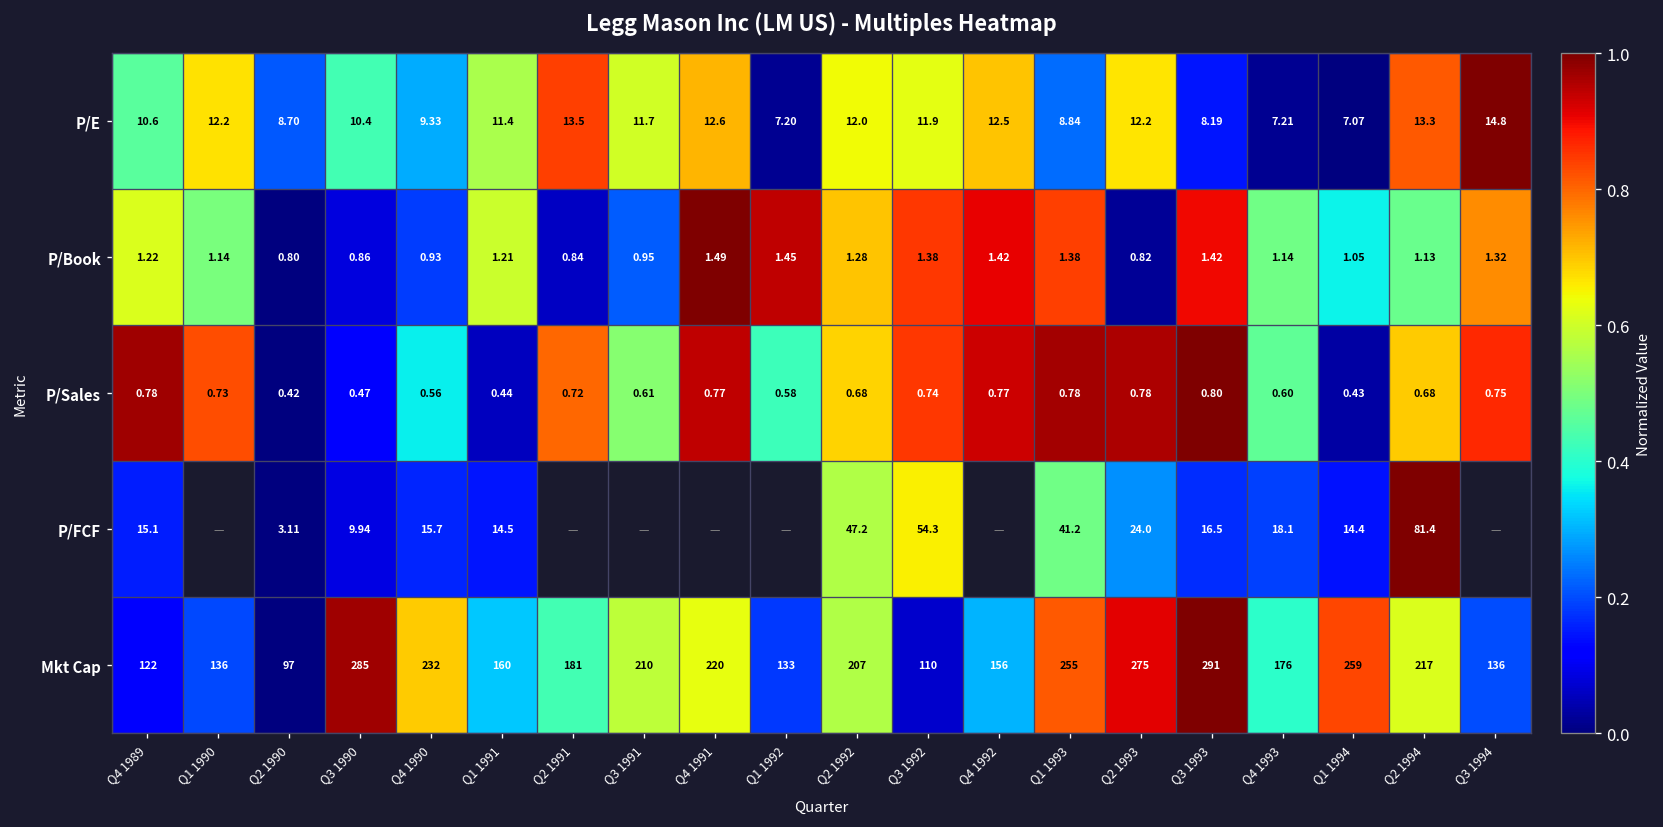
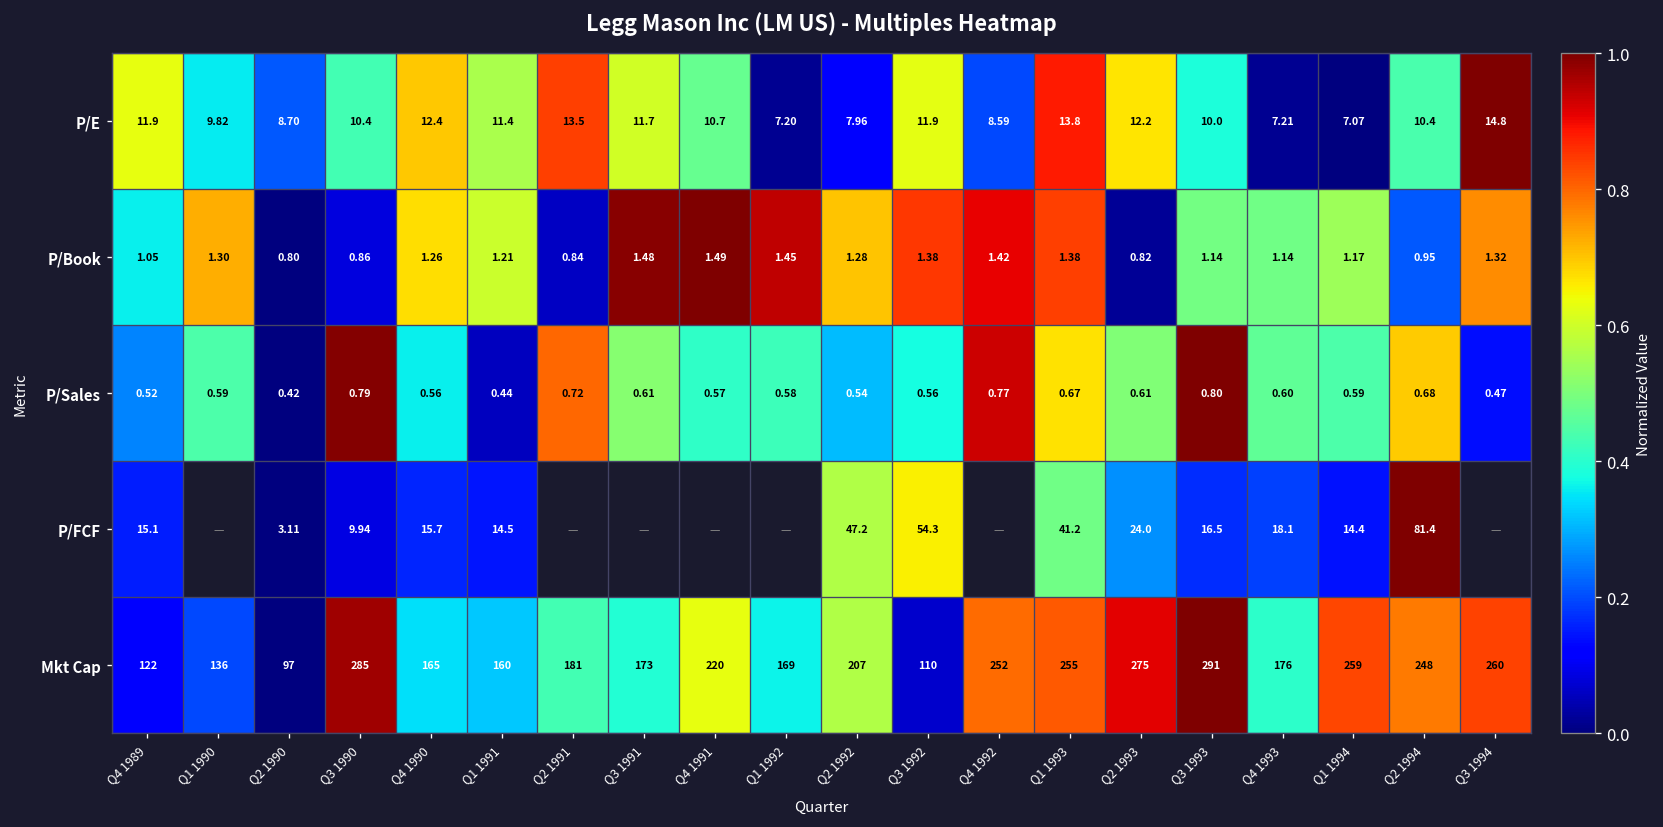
P/E, Q4 1989: 10.6 -> 11.9
P/E, Q1 1990: 12.2 -> 9.82
P/E, Q4 1990: 9.33 -> 12.4
P/E, Q4 1991: 12.6 -> 10.7
P/E, Q2 1992: 12.0 -> 7.96
P/E, Q4 1992: 12.5 -> 8.59
P/E, Q1 1993: 8.84 -> 13.8
P/E, Q3 1993: 8.19 -> 10.0
P/E, Q2 1994: 13.3 -> 10.4
P/Book, Q4 1989: 1.22 -> 1.05
P/Book, Q1 1990: 1.14 -> 1.30
P/Book, Q4 1990: 0.93 -> 1.26
P/Book, Q3 1991: 0.95 -> 1.48
P/Book, Q3 1993: 1.42 -> 1.14
P/Book, Q1 1994: 1.05 -> 1.17
P/Book, Q2 1994: 1.13 -> 0.95
P/Sales, Q4 1989: 0.78 -> 0.52
P/Sales, Q1 1990: 0.73 -> 0.59
P/Sales, Q3 1990: 0.47 -> 0.79
P/Sales, Q4 1991: 0.77 -> 0.57
P/Sales, Q2 1992: 0.68 -> 0.54
P/Sales, Q3 1992: 0.74 -> 0.56
P/Sales, Q1 1993: 0.78 -> 0.67
P/Sales, Q2 1993: 0.78 -> 0.61
P/Sales, Q1 1994: 0.43 -> 0.59
P/Sales, Q3 1994: 0.75 -> 0.47
Mkt Cap, Q4 1990: 232 -> 165
Mkt Cap, Q3 1991: 210 -> 173
Mkt Cap, Q1 1992: 133 -> 169
Mkt Cap, Q4 1992: 156 -> 252
Mkt Cap, Q2 1994: 217 -> 248
Mkt Cap, Q3 1994: 136 -> 260
